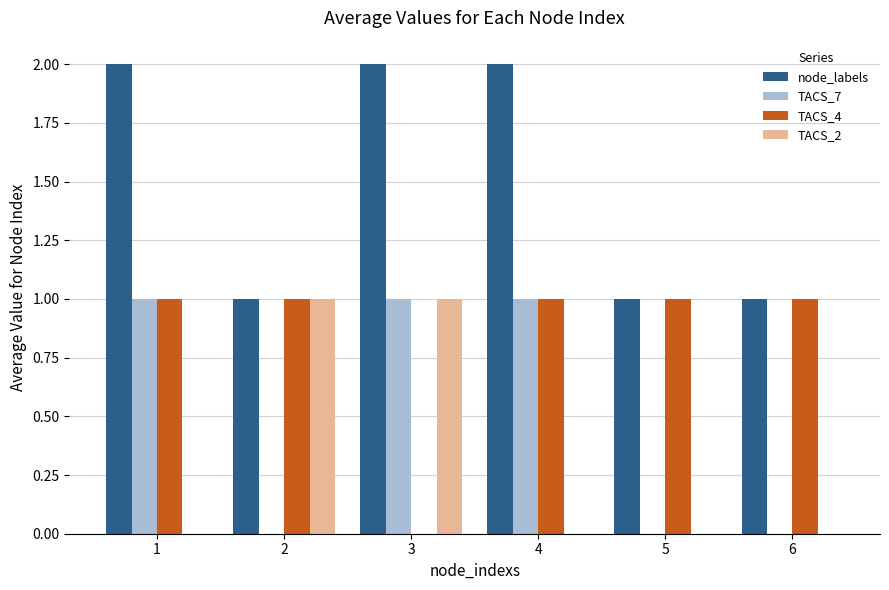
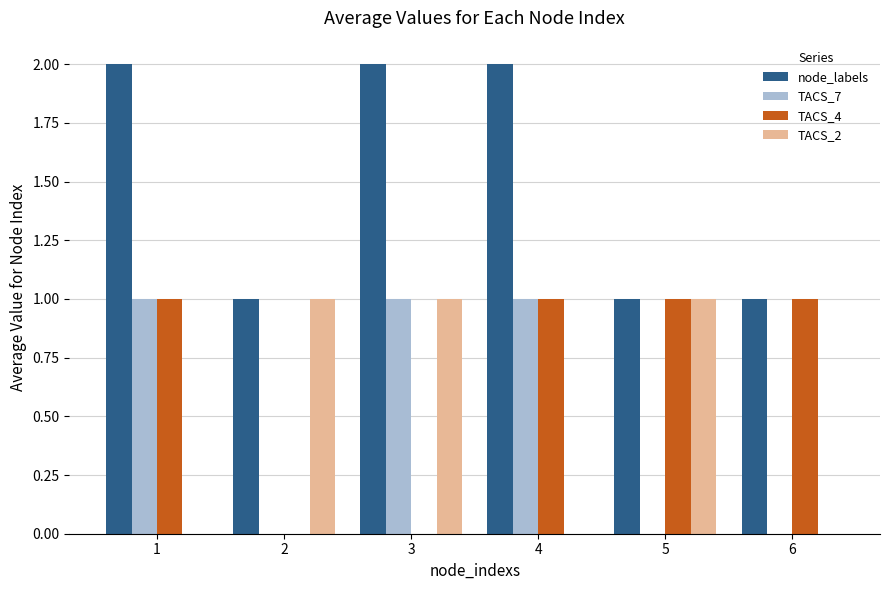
TACS_4, 2: 1 -> 0
TACS_2, 5: 0 -> 1
